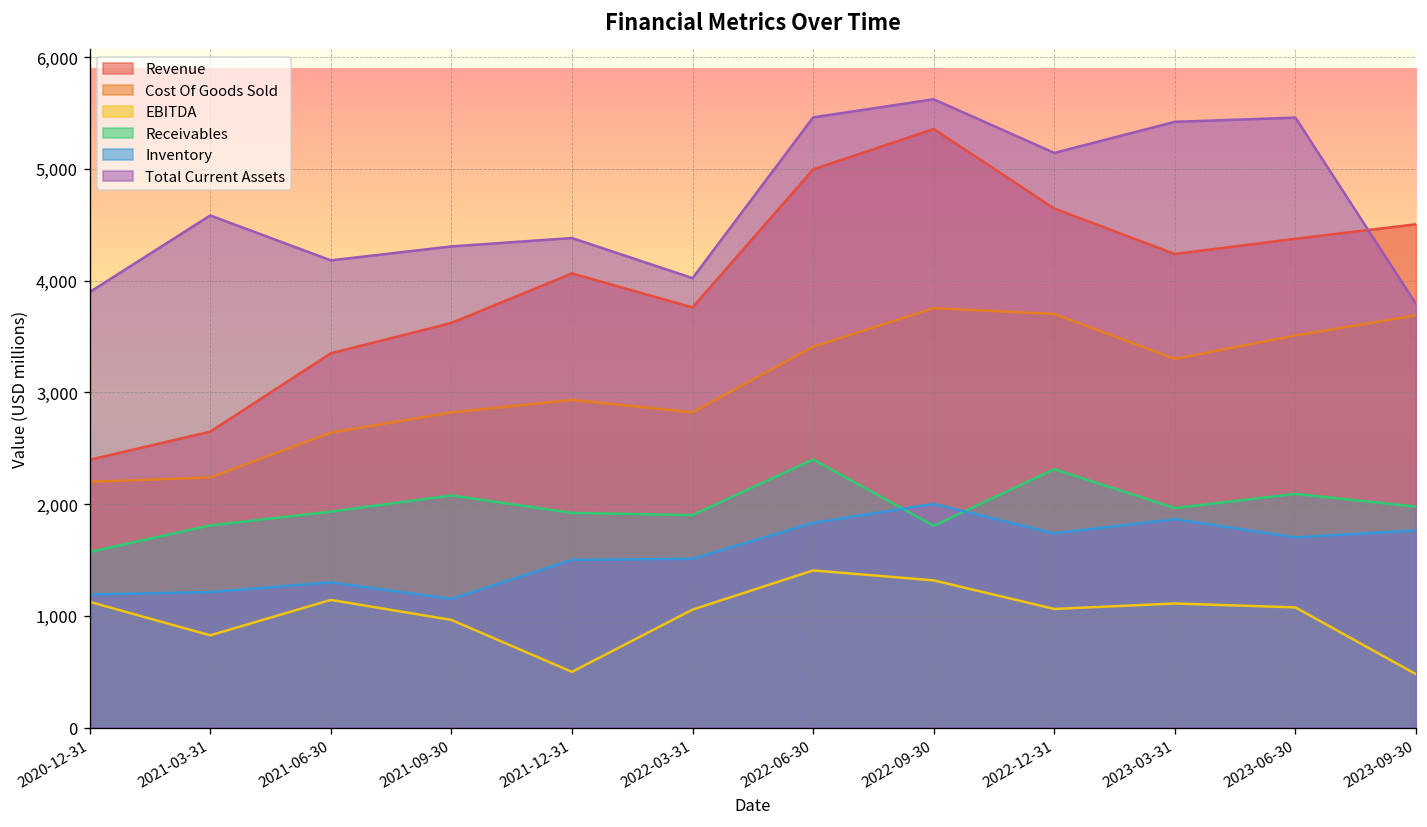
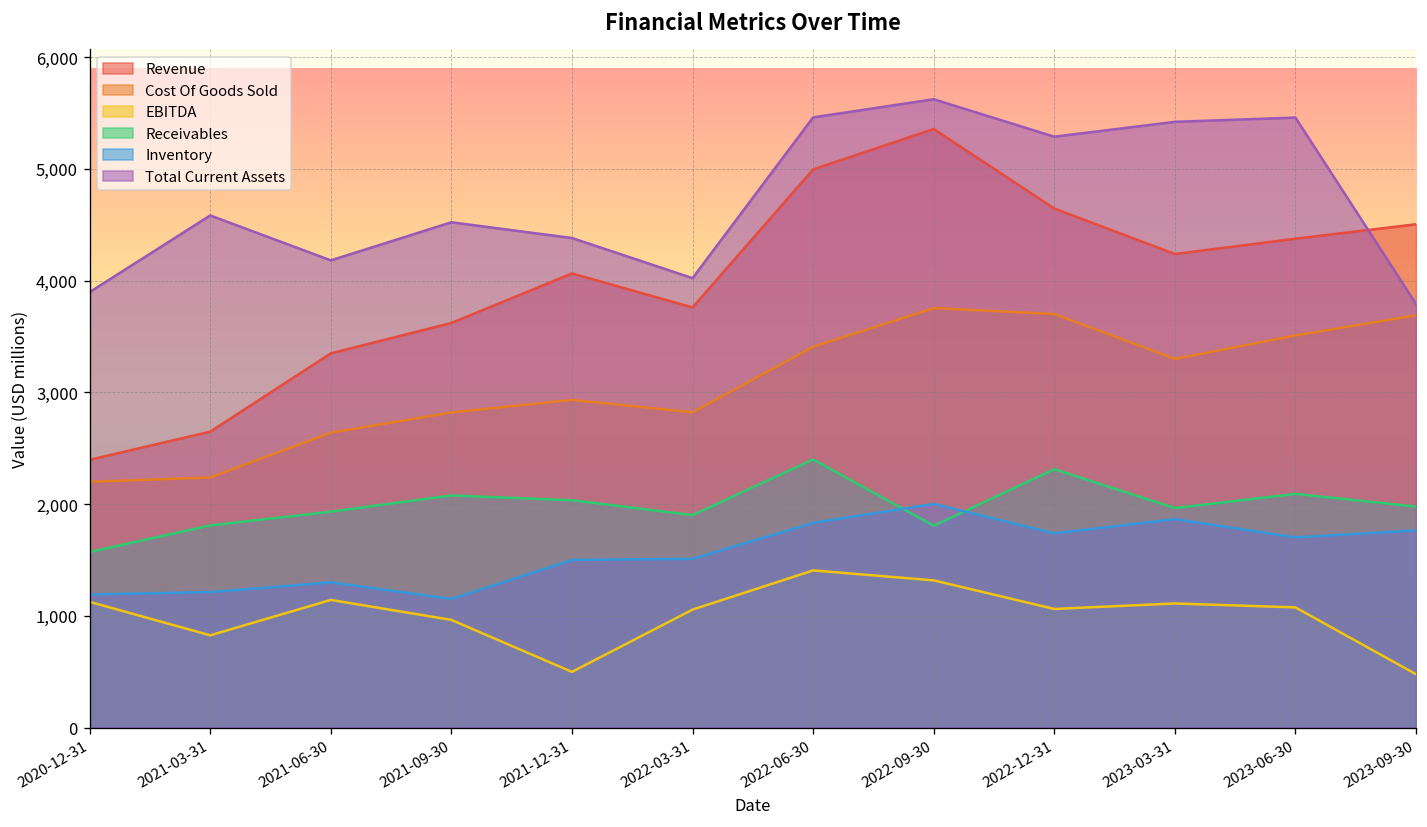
Total Current Assets, 2021-09-30: 4,300 -> 4,500
Receivables, 2021-12-31: 1,900 -> 2,000
Total Current Assets, 2022-12-31: 5,100 -> 5,300
